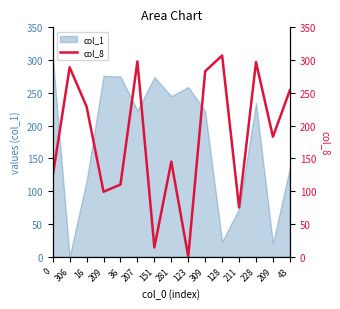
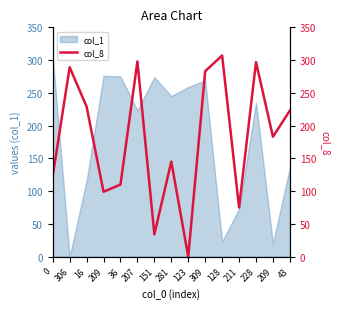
col_1, 309: 220 -> 270
col_8, 151: 10 -> 30
col_8, 43: 250 -> 220
